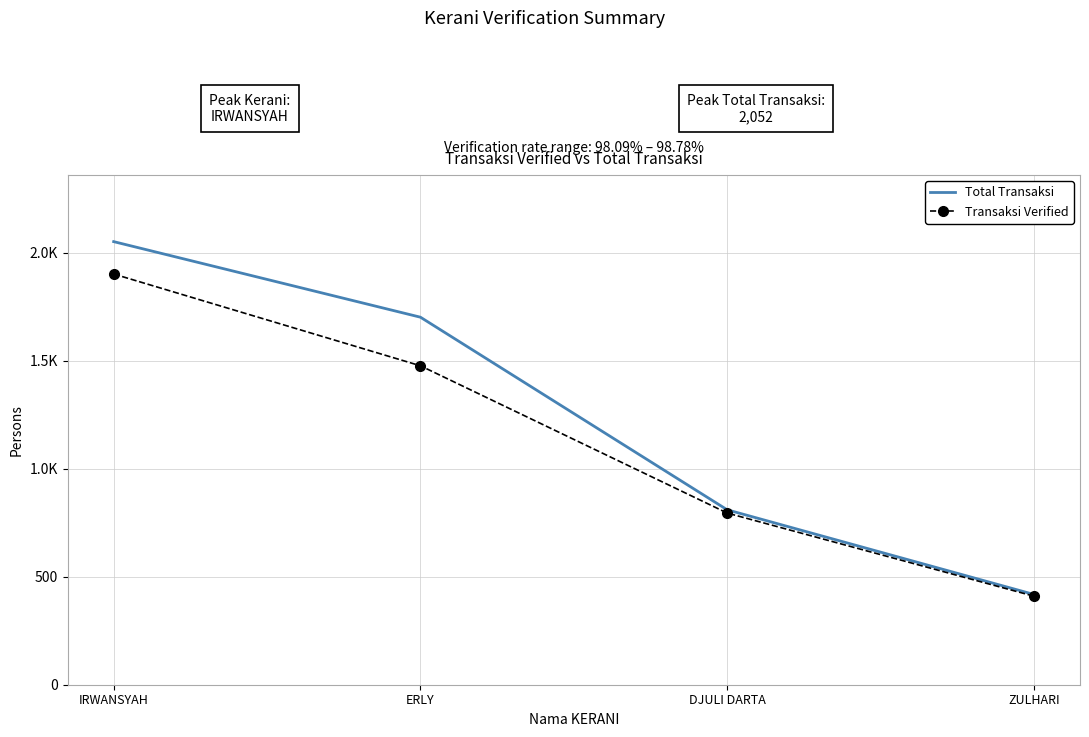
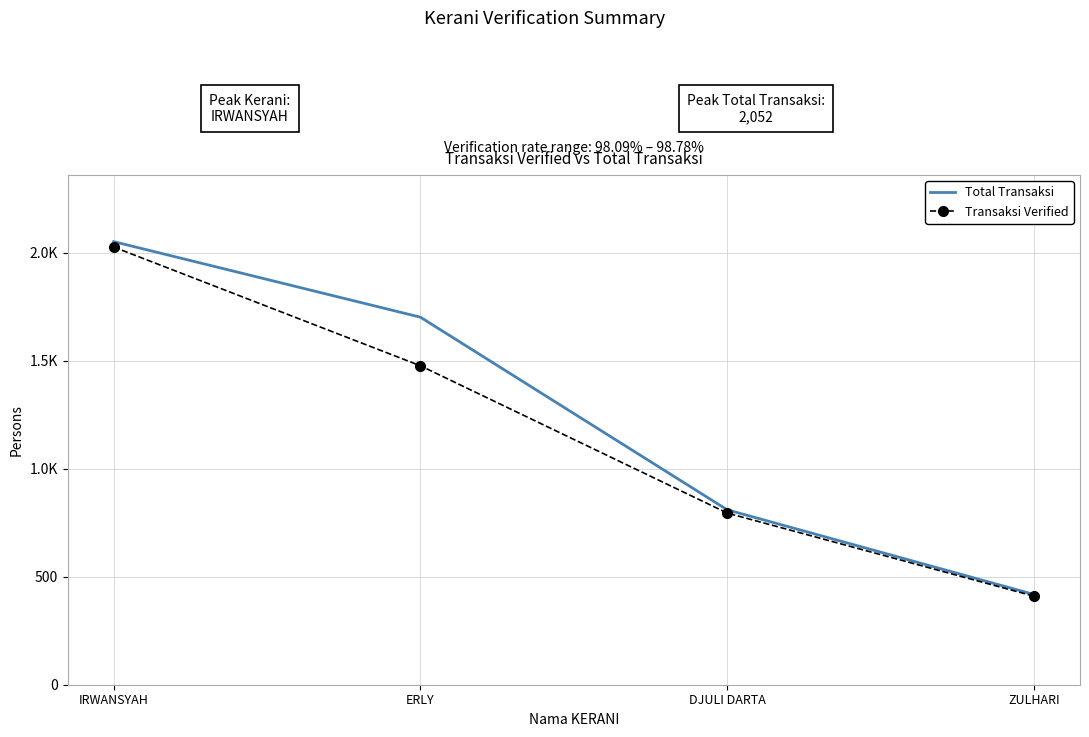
Transaksi Verified, IRWANSYAH: 1900 -> 2030
